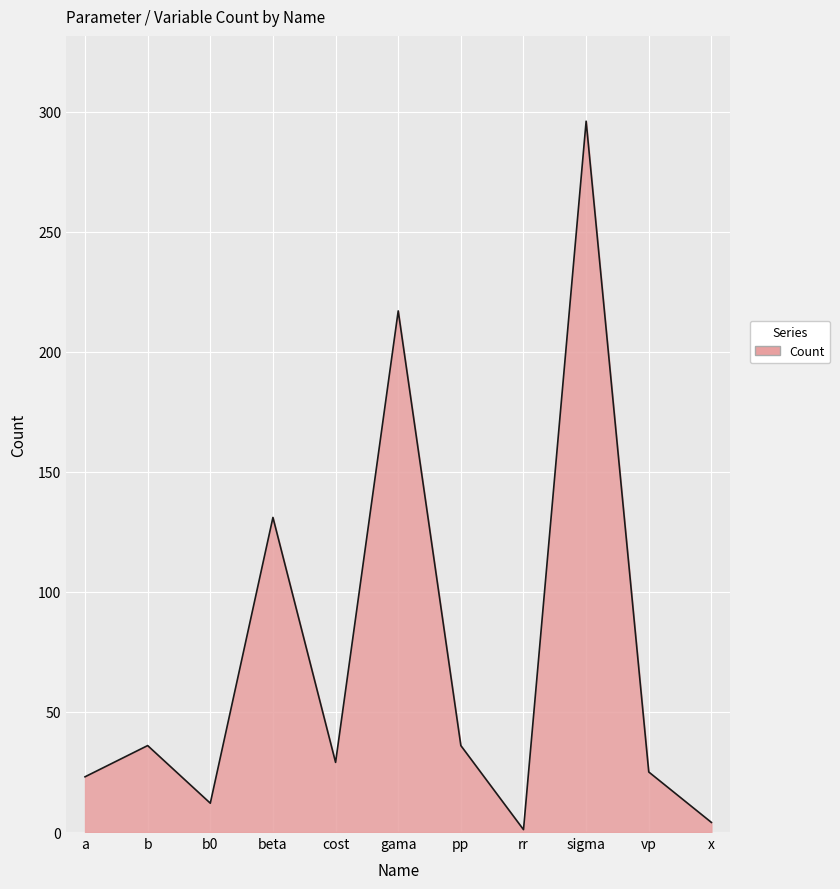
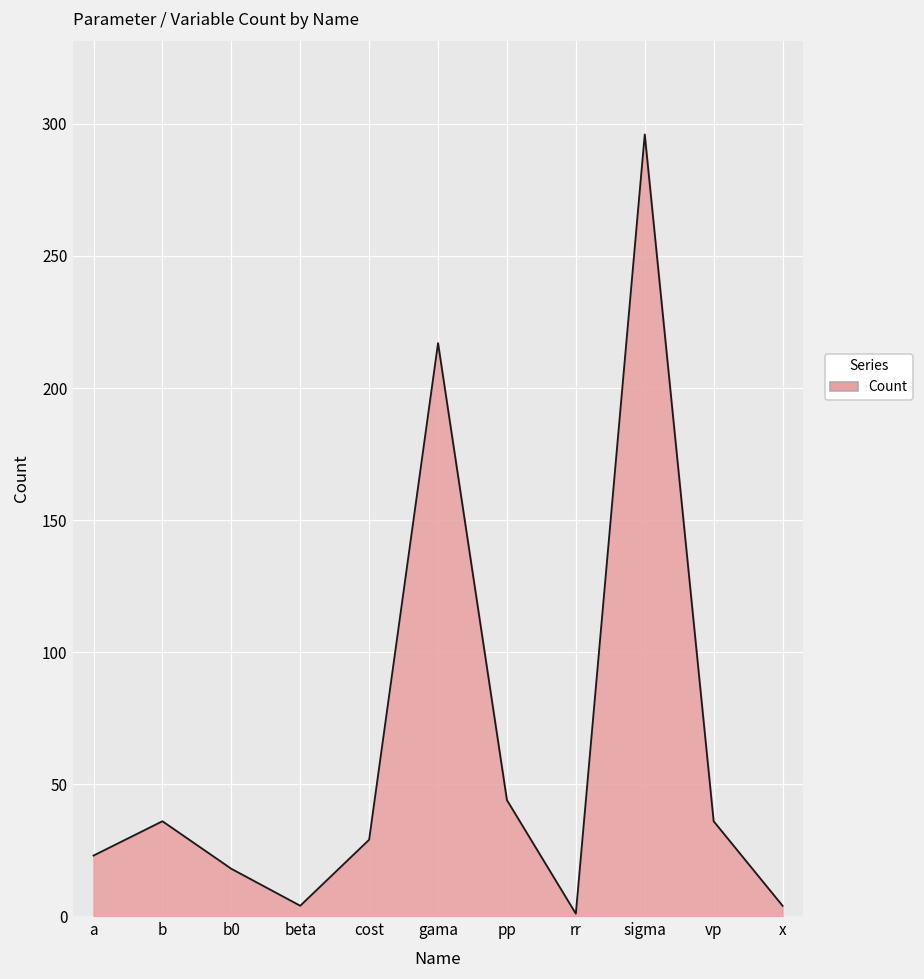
b0: 12 -> 18
beta: 131 -> 4
pp: 36 -> 44
vp: 25 -> 36
